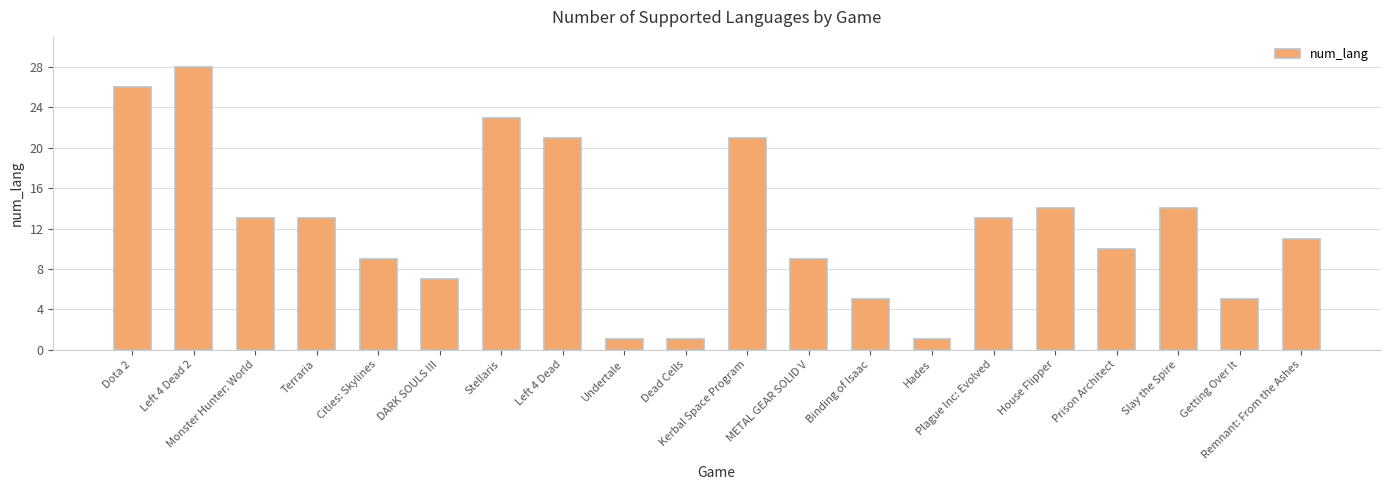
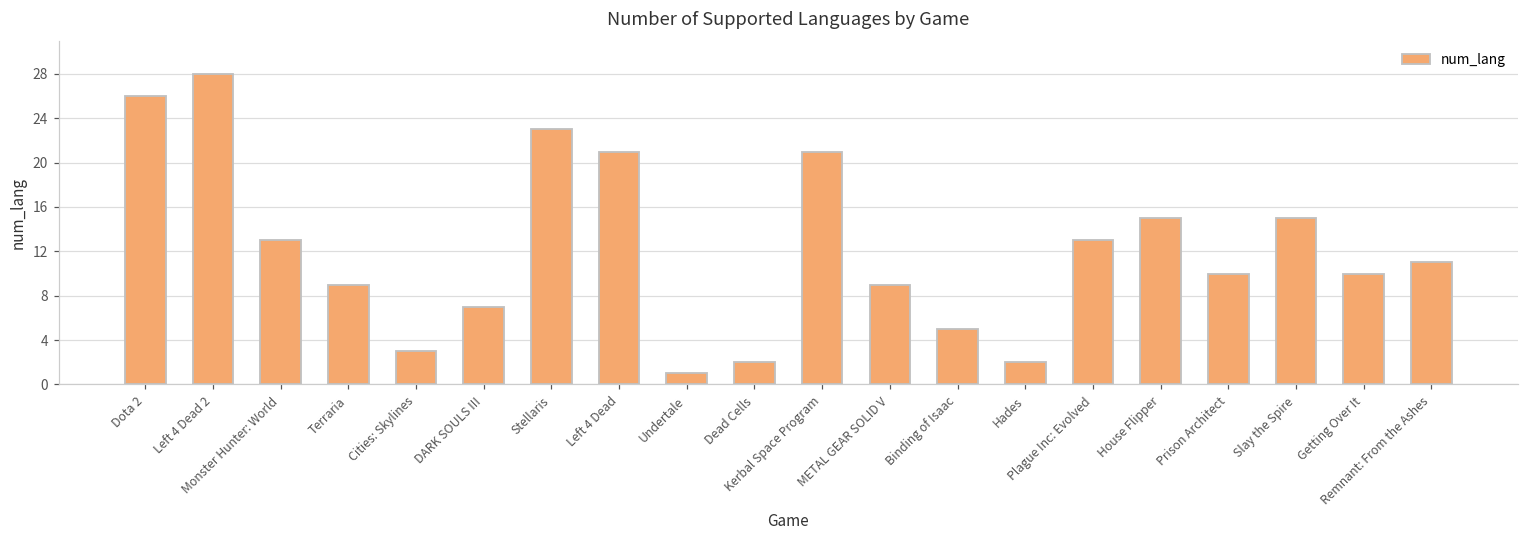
Terraria: 13 -> 9
Cities: Skylines: 9 -> 3
Dead Cells: 1 -> 2
Hades: 1 -> 2
House Flipper: 14 -> 15
Slay the Spire: 14 -> 15
Getting Over It: 5 -> 10
